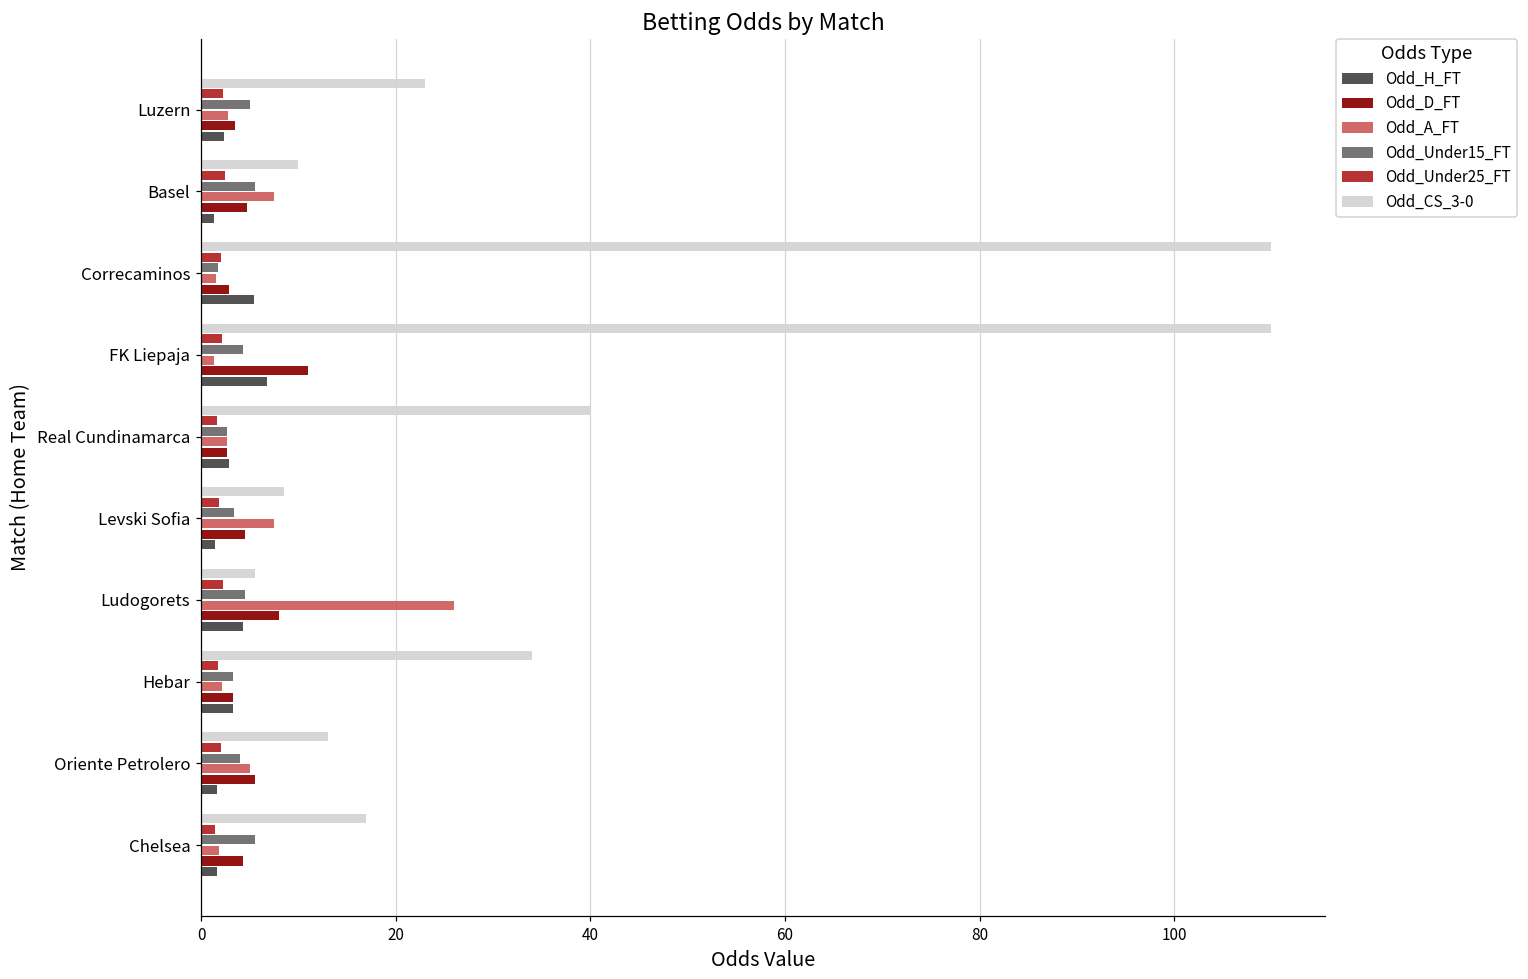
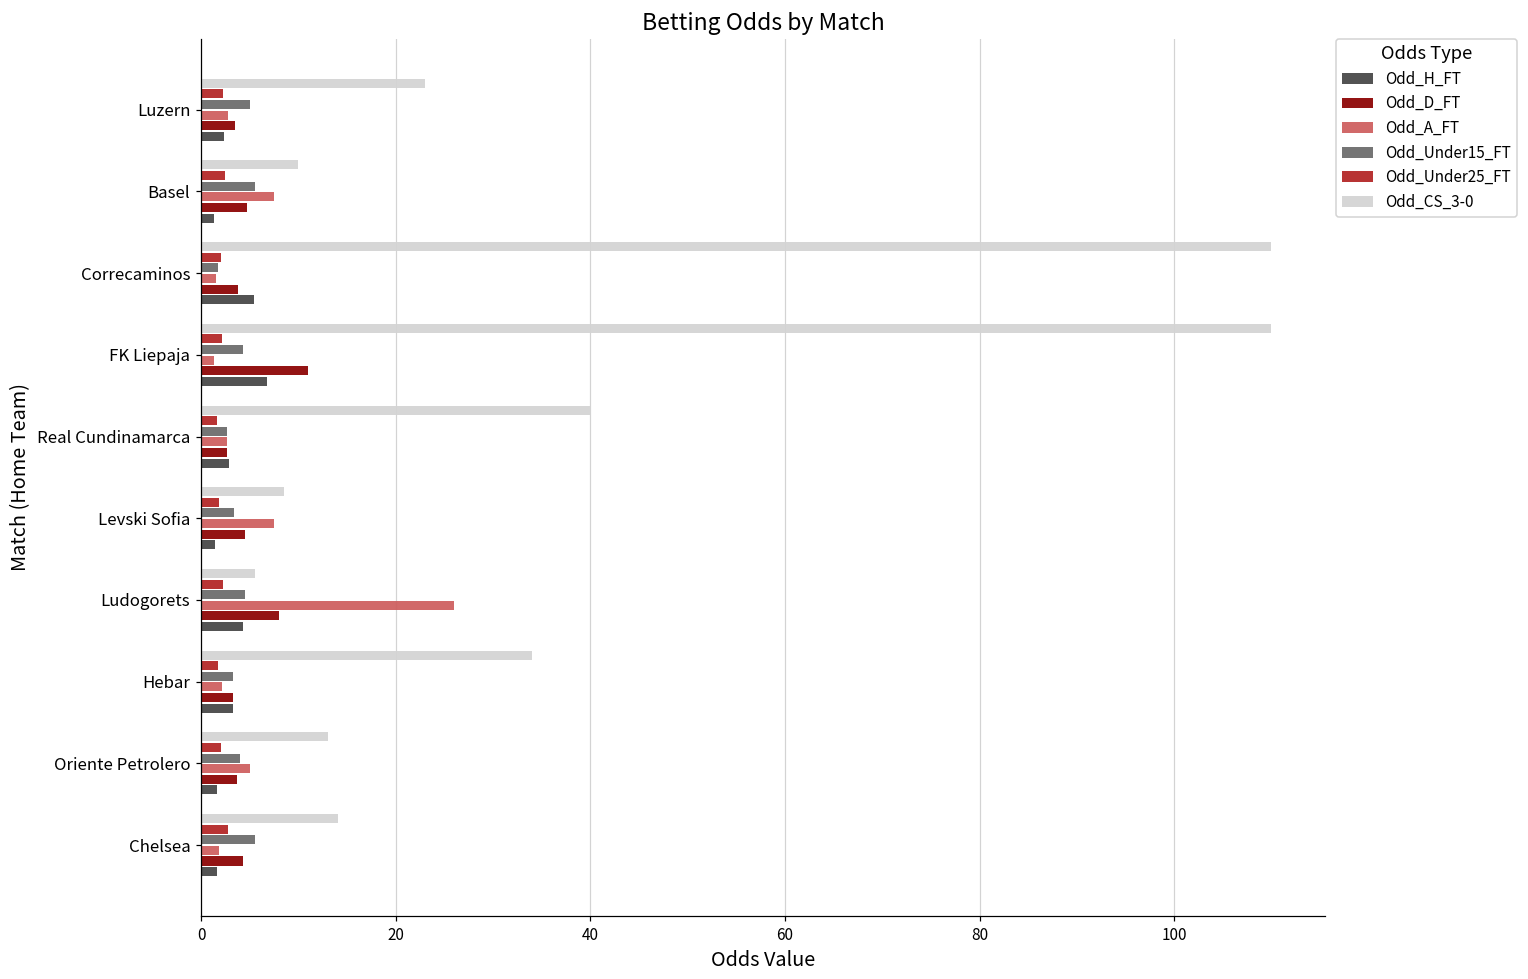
Odd_D_FT, Correcaminos: 3 -> 4
Odd_D_FT, Oriente Petrolero: 6 -> 4
Odd_CS_3-0, Chelsea: 17 -> 14
Odd_Under25_FT, Chelsea: 1 -> 3
